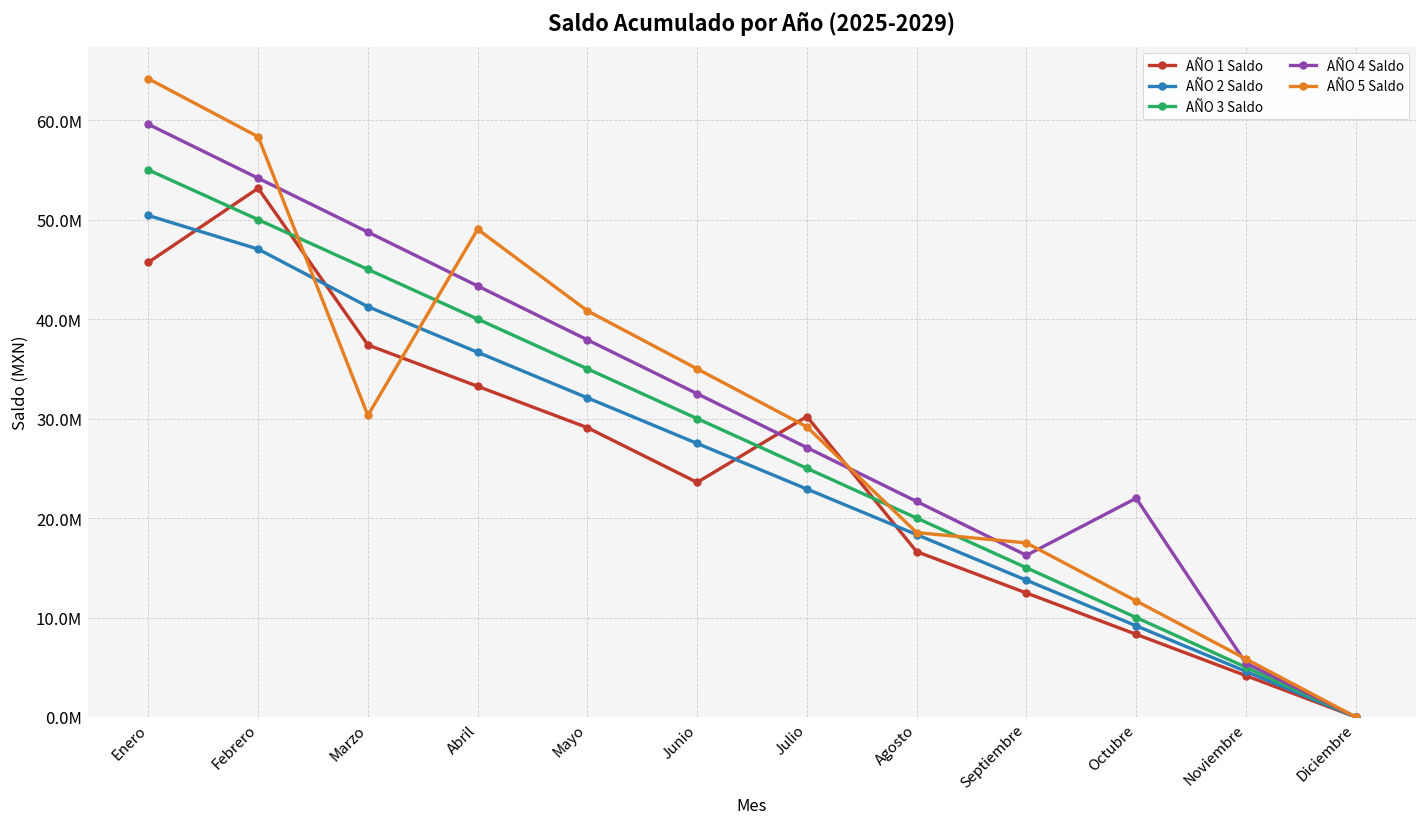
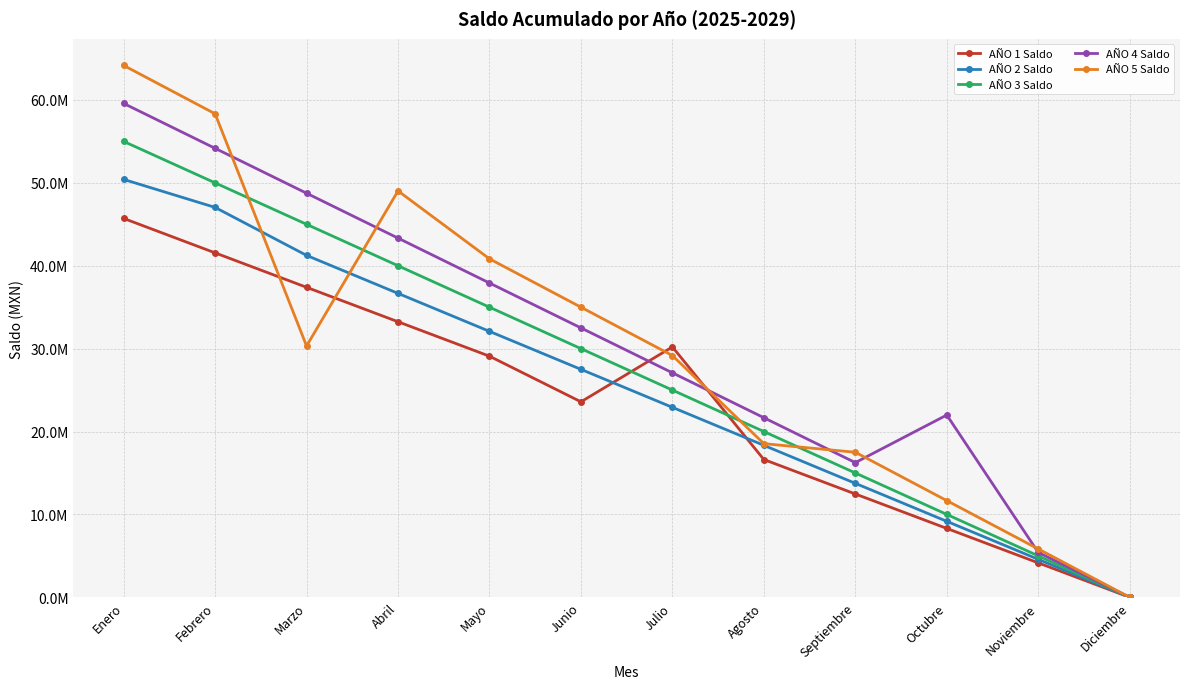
AÑO 1 Saldo, Febrero: 53000000 -> 42000000
